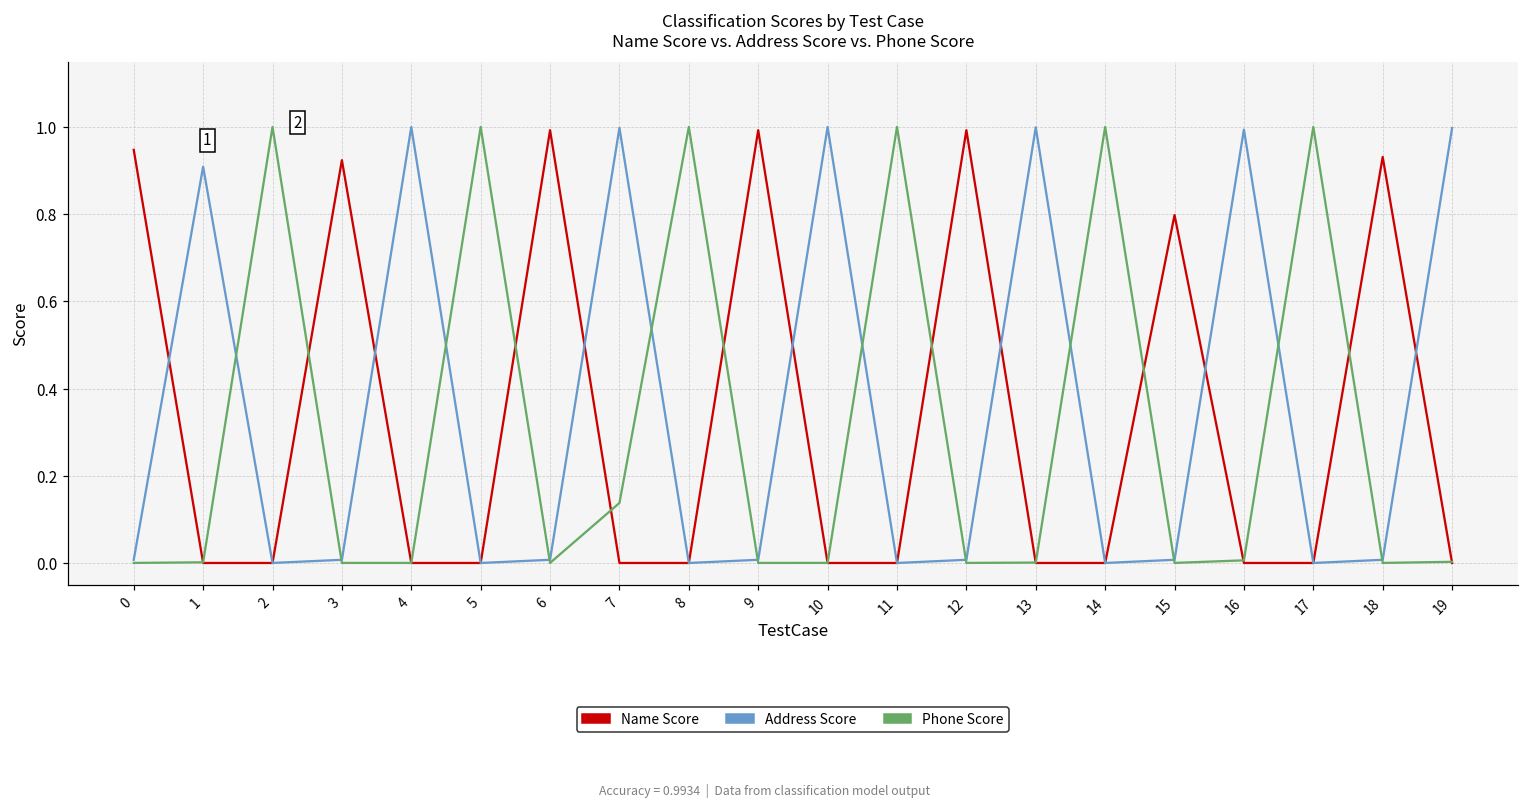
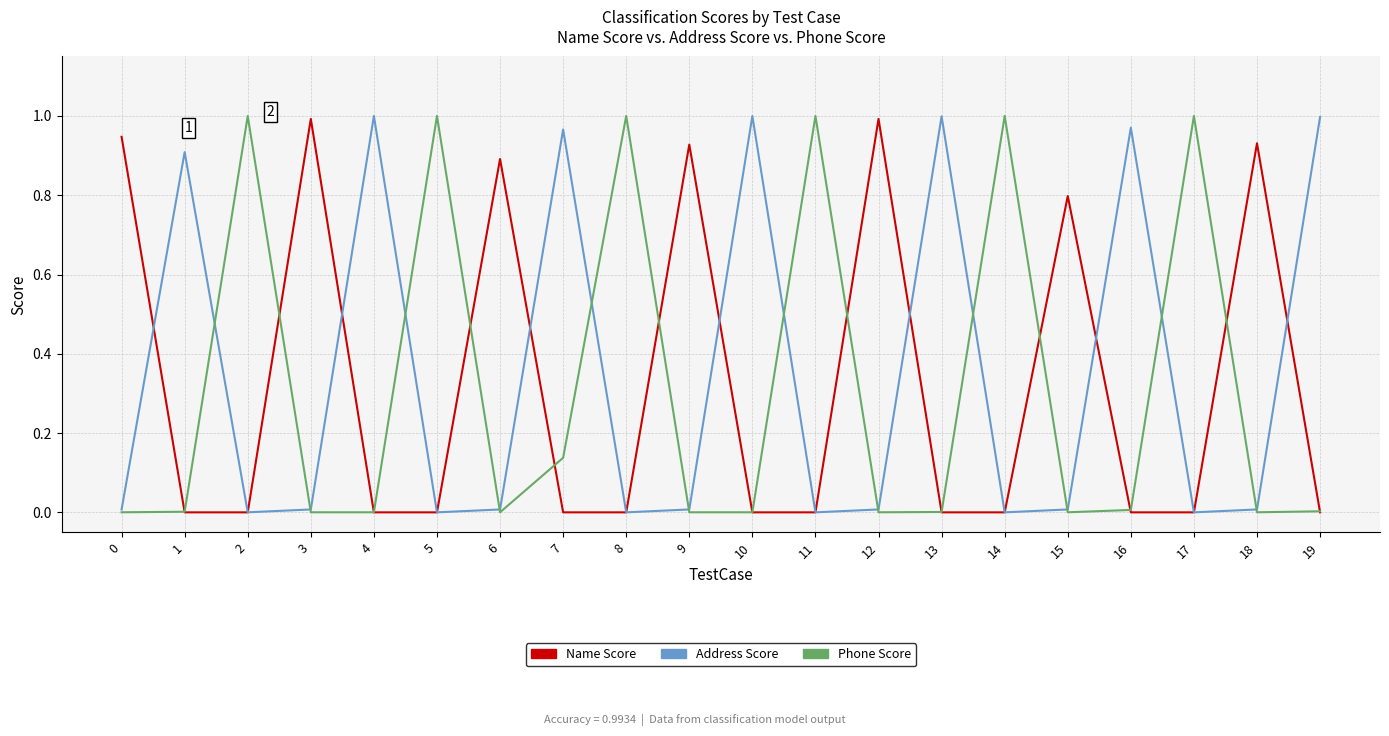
Name Score, 3: 0.92 -> 0.99
Name Score, 6: 0.99 -> 0.89
Address Score, 7: 1.00 -> 0.97
Name Score, 9: 0.99 -> 0.93
Address Score, 16: 0.99 -> 0.97
